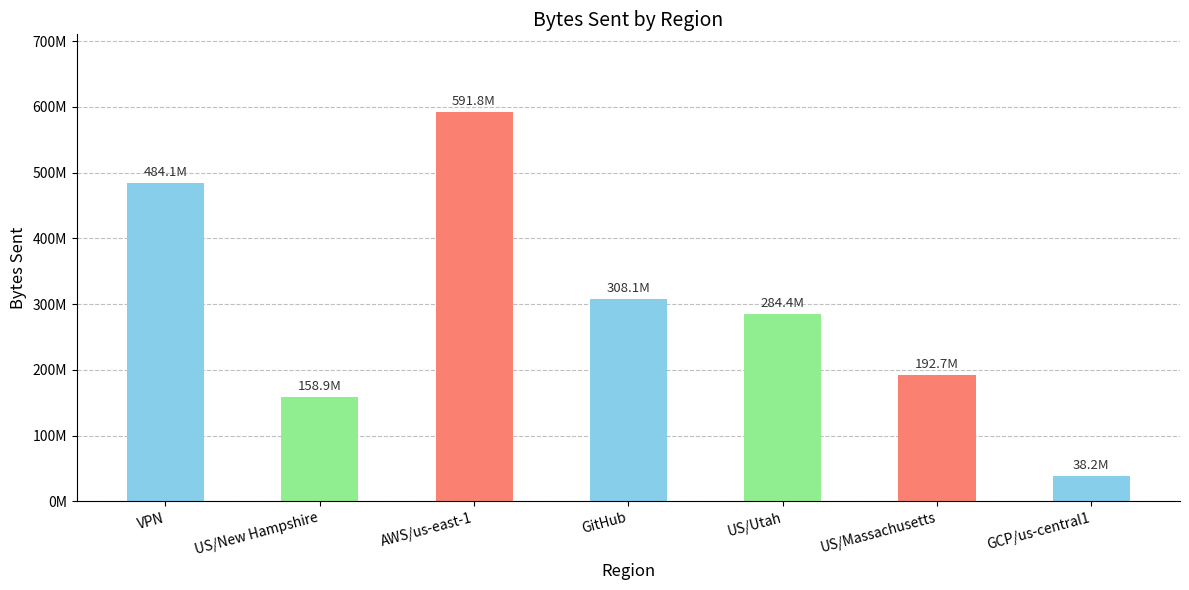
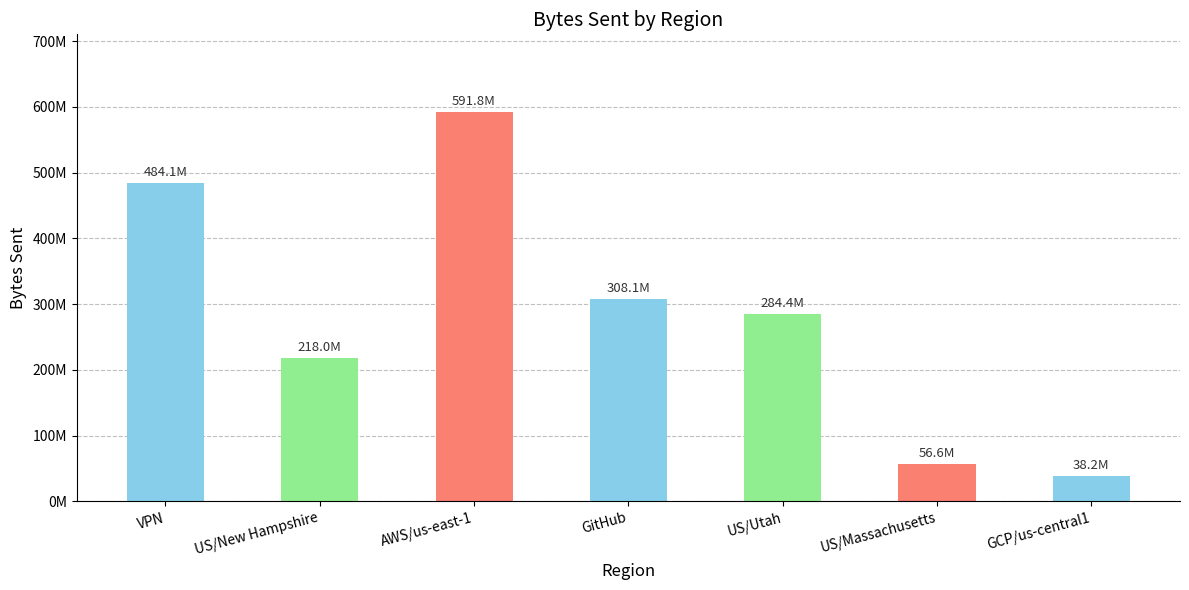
US/New Hampshire: 158.9M -> 218.0M
US/Massachusetts: 192.7M -> 56.6M
